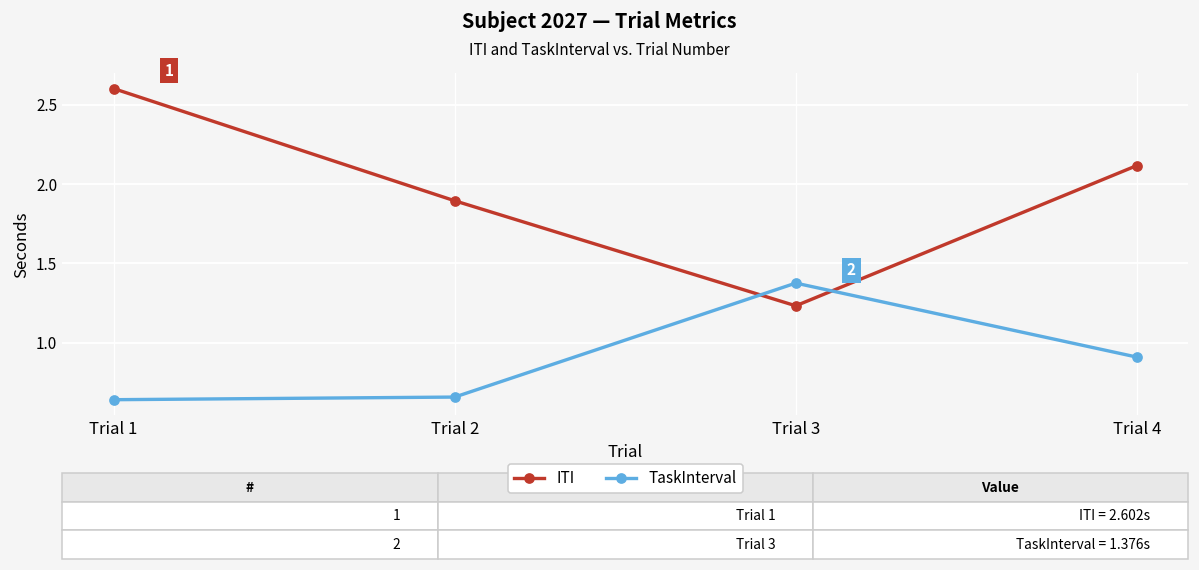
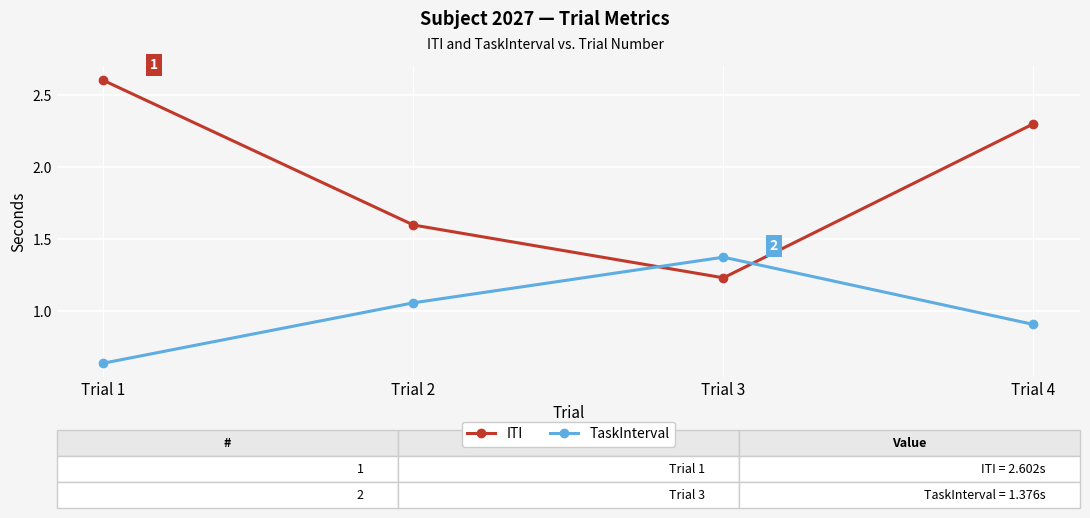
ITI, Trial 2: 1.89 -> 1.60
TaskInterval, Trial 2: 0.66 -> 1.06
ITI, Trial 4: 2.12 -> 2.30
